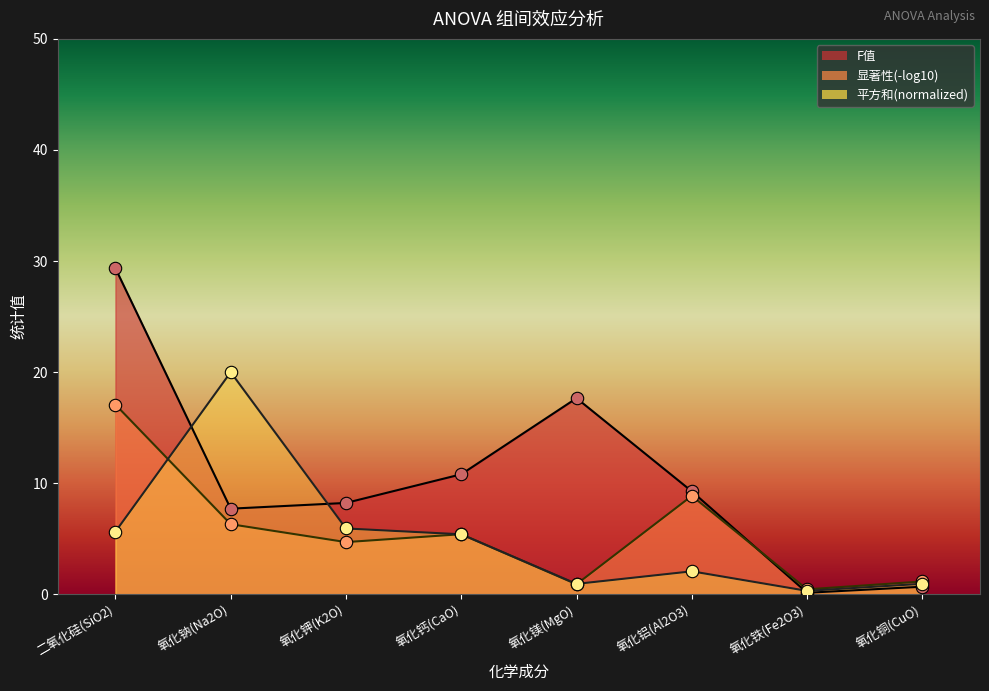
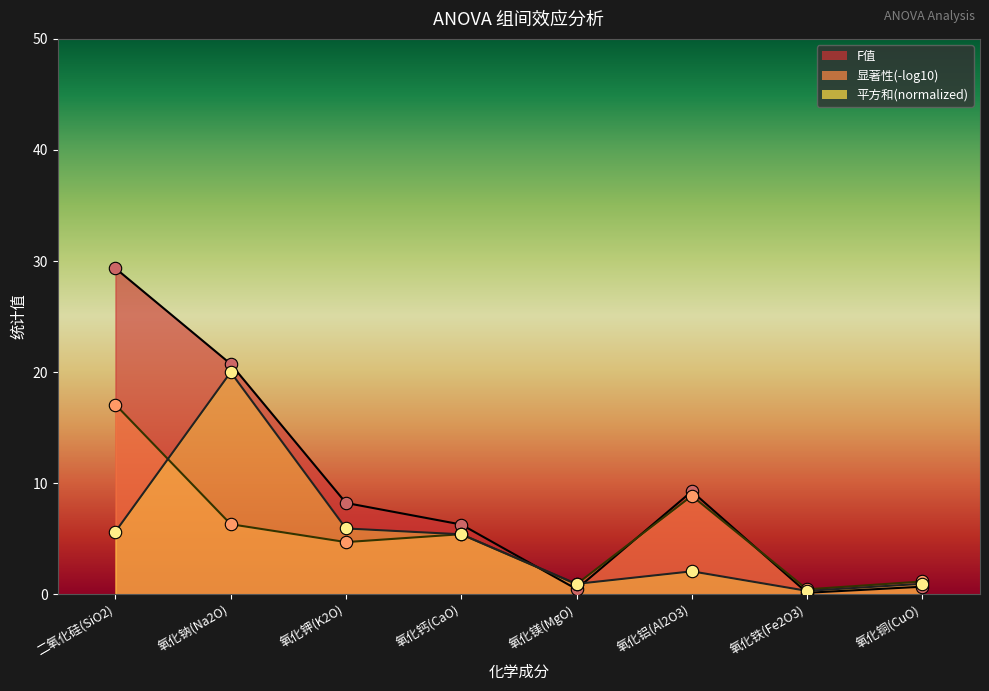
F值, 氧化钠(Na2O): 7.7 -> 20.7
F值, 氧化钙(CaO): 10.8 -> 6.3
F值, 氧化镁(MgO): 17.7 -> 0.5
